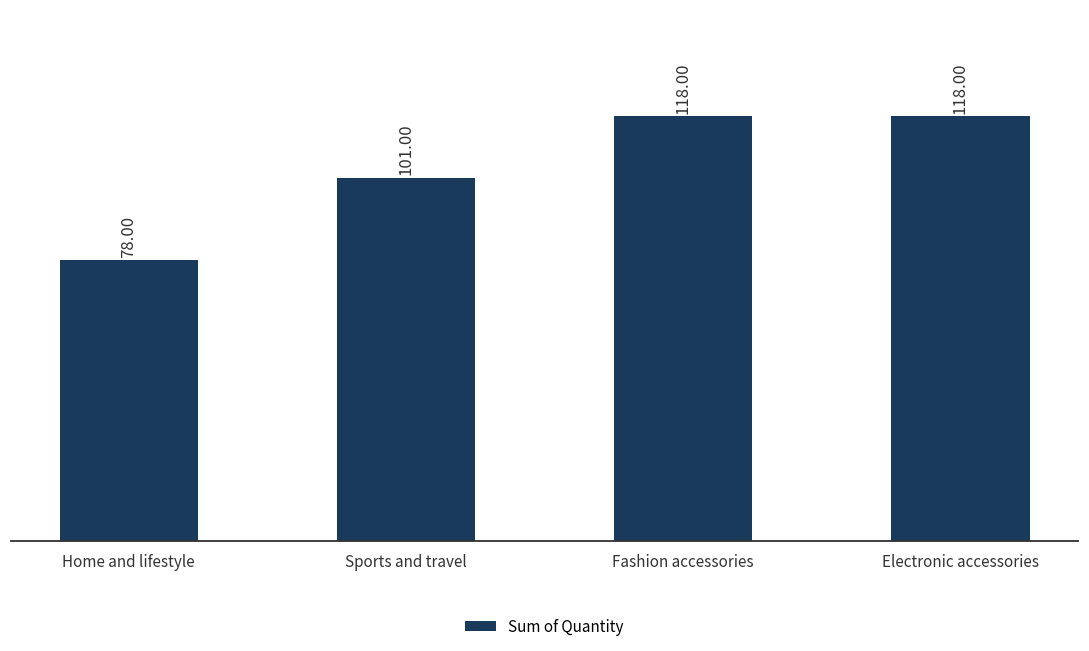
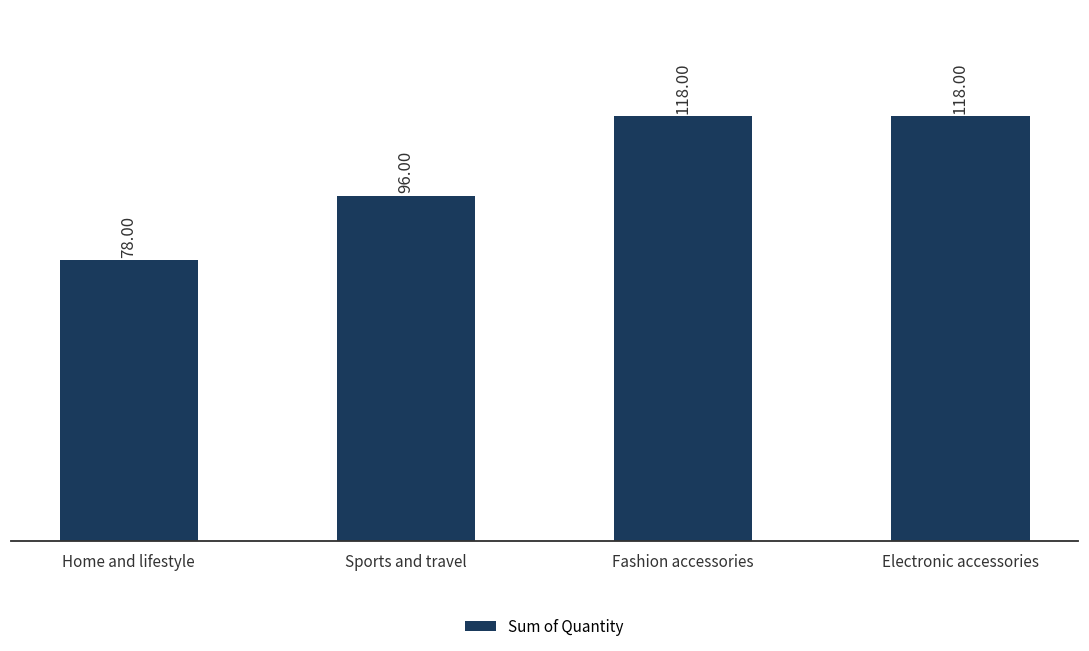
Sports and travel: 101.00 -> 96.00
